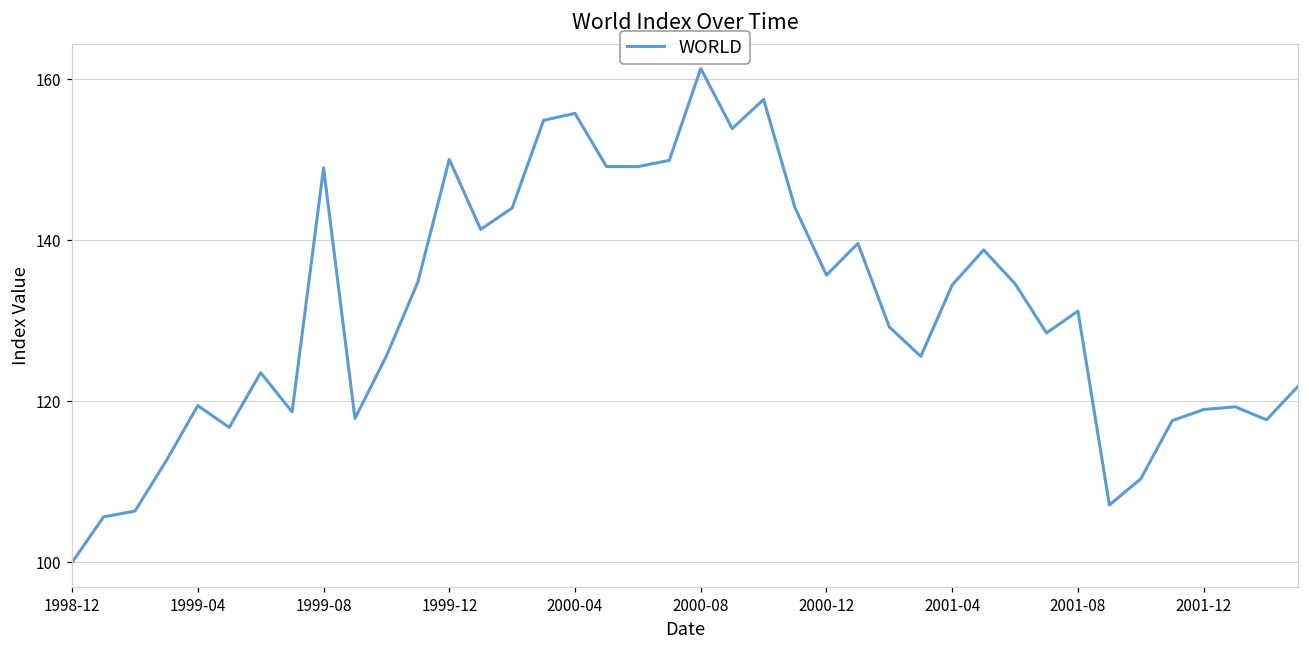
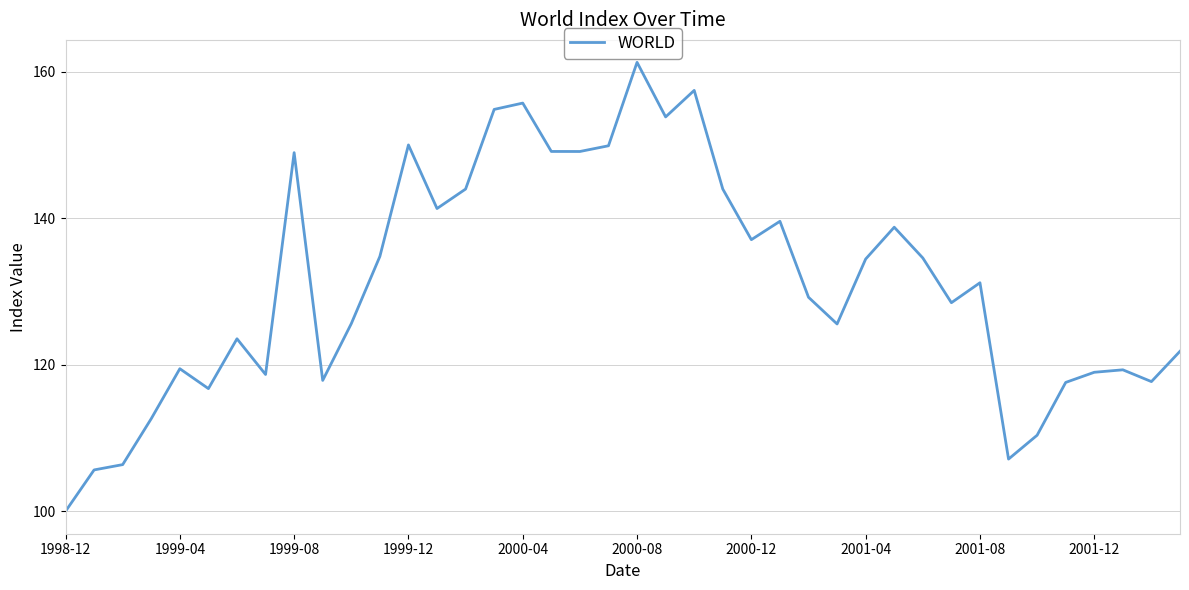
2000-12: 136 -> 137
